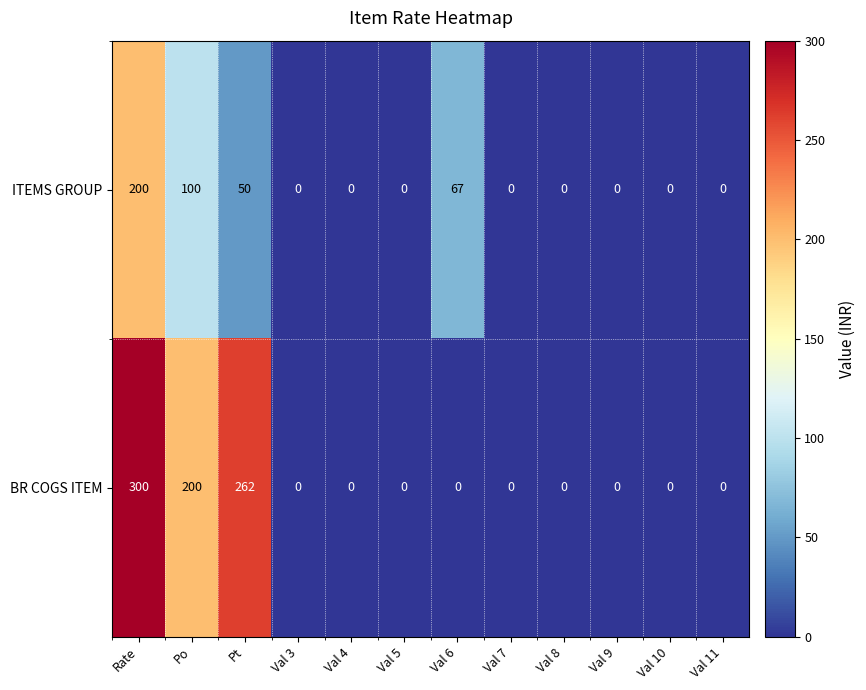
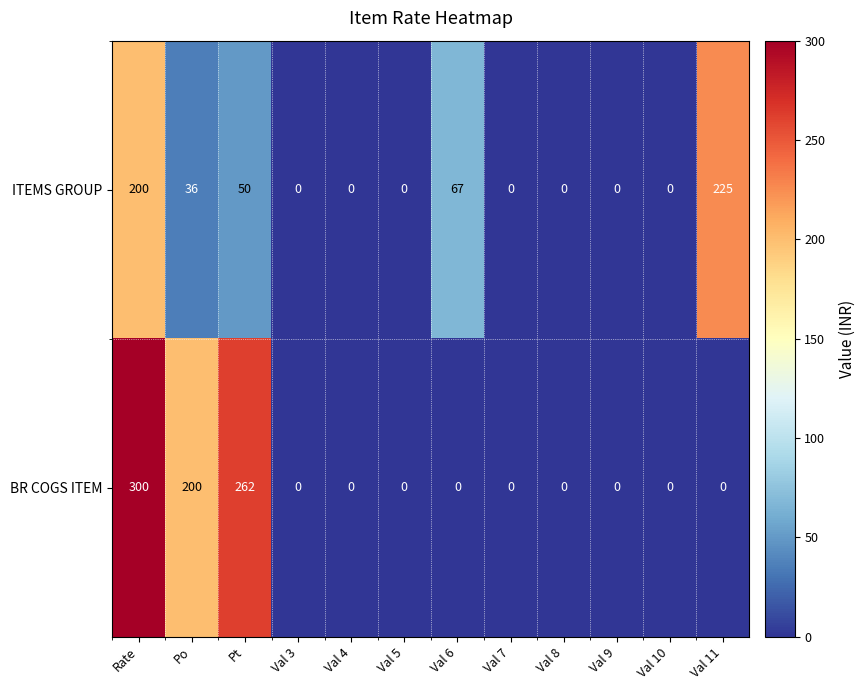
ITEMS GROUP, Po: 100 -> 36
ITEMS GROUP, Val 11: 0 -> 225
